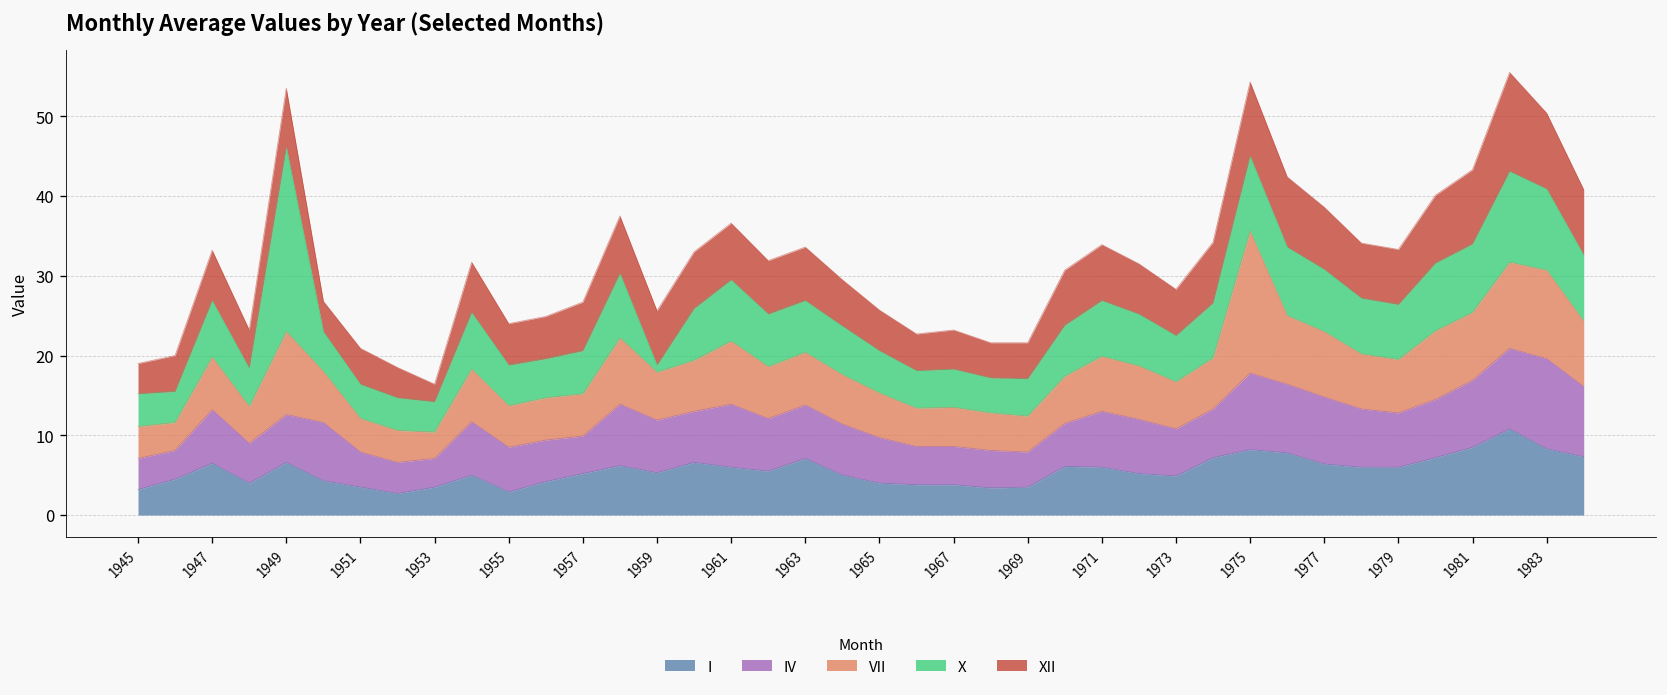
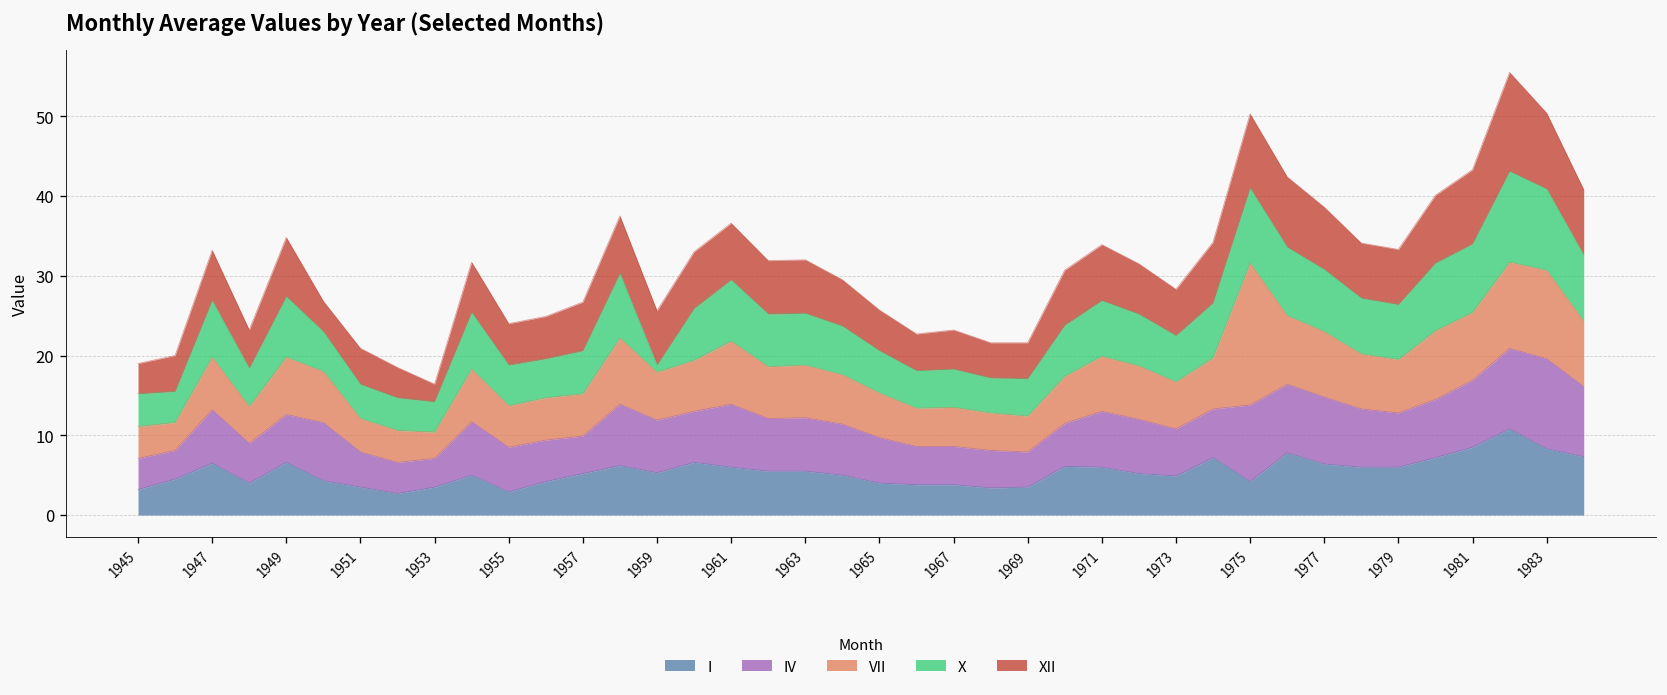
VII, 1949: 10 -> 7
X, 1949: 23 -> 8
I, 1963: 7 -> 6
I, 1975: 8 -> 4
